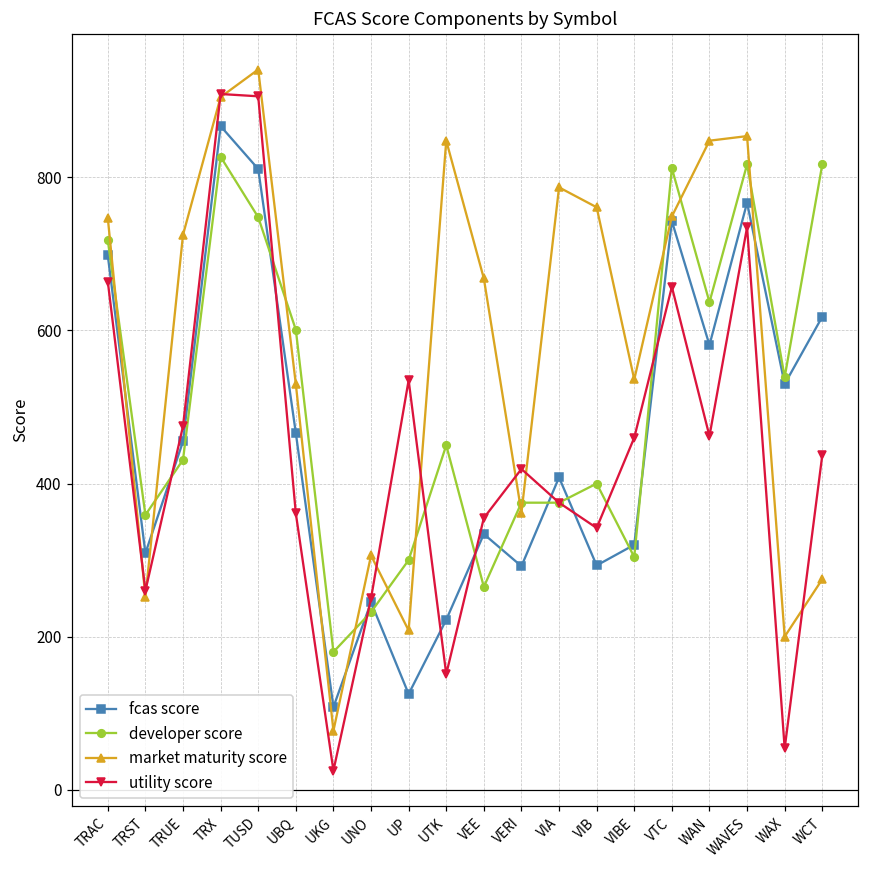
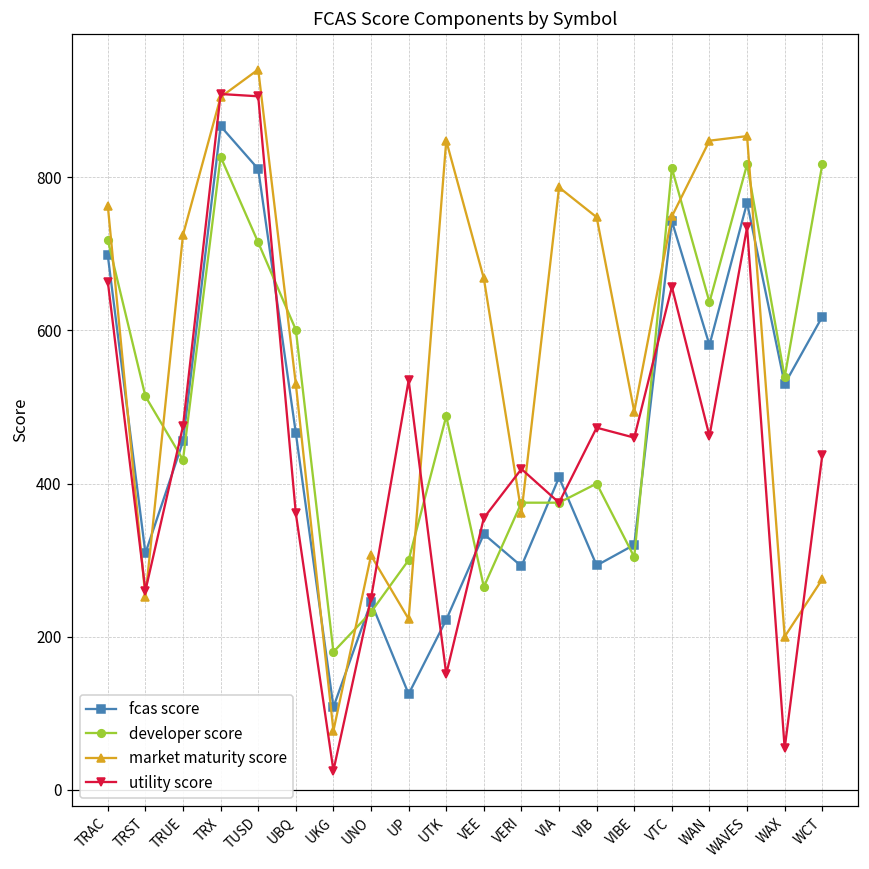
market maturity score, TRAC: 750 -> 760
developer score, TRST: 360 -> 510
developer score, TUSD: 750 -> 720
market maturity score, UP: 210 -> 220
developer score, UTK: 450 -> 490
market maturity score, VIB: 760 -> 750
utility score, VIB: 340 -> 470
market maturity score, VIBE: 540 -> 490
